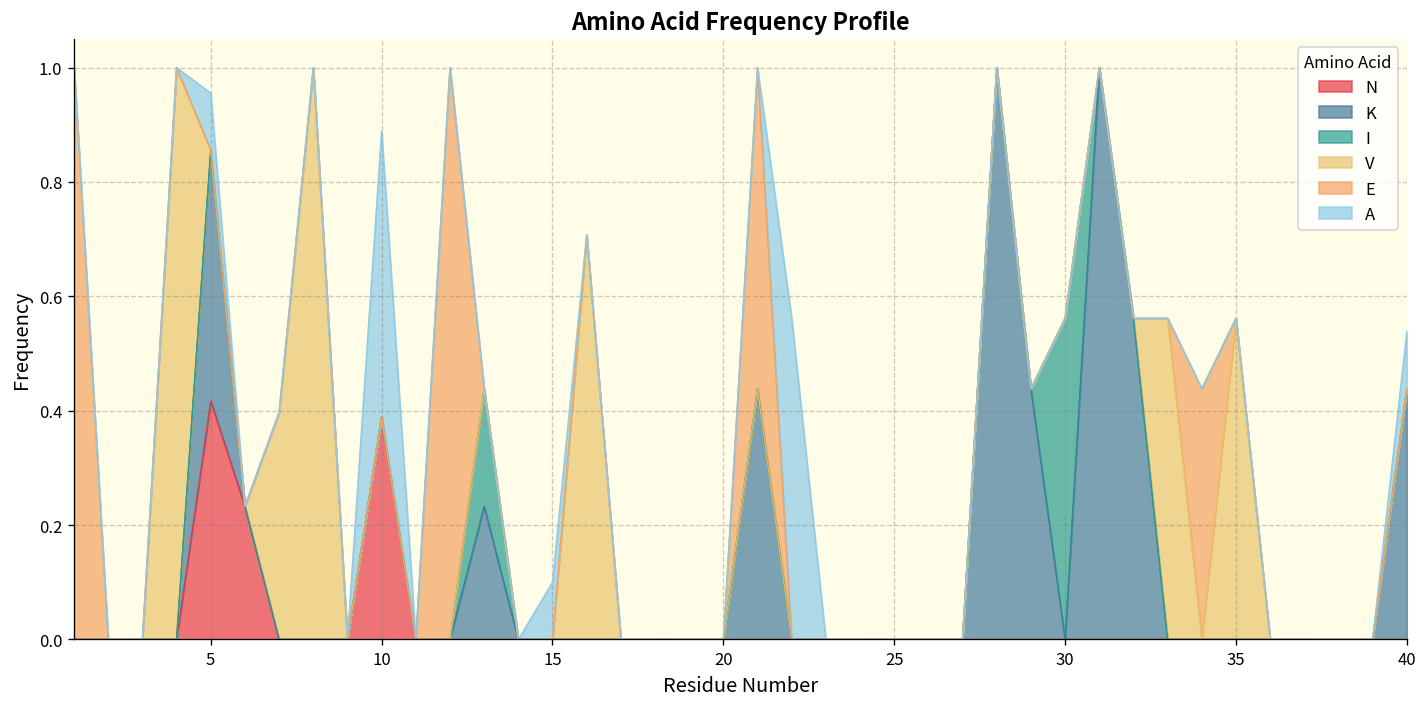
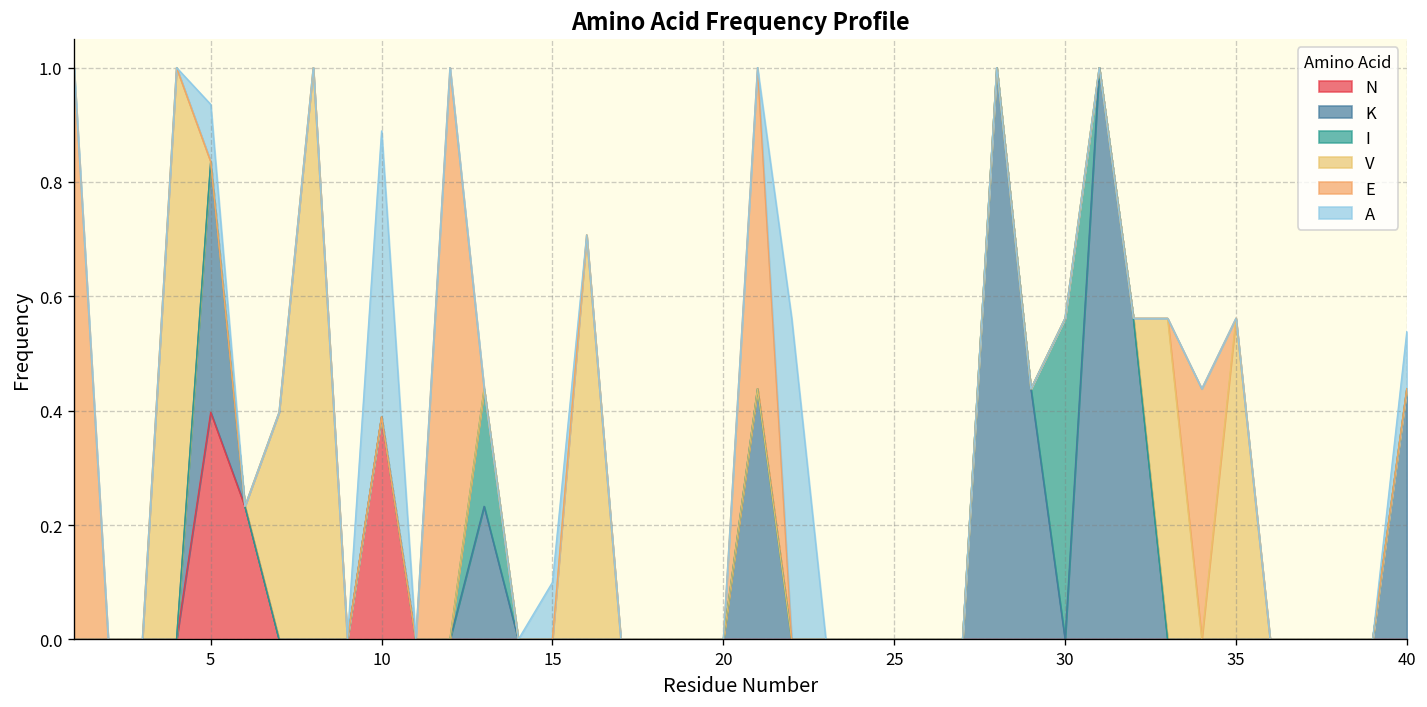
N, 5: 0.42 -> 0.40
